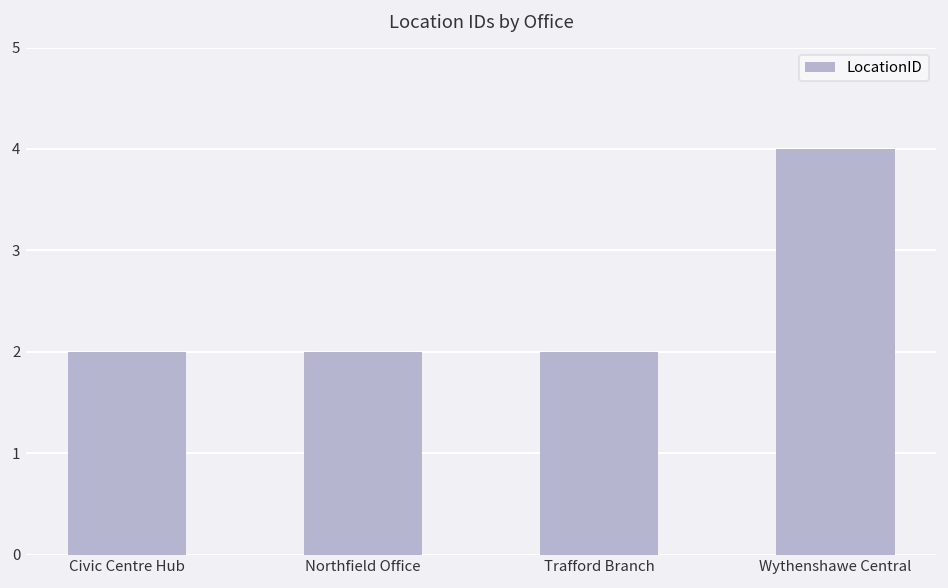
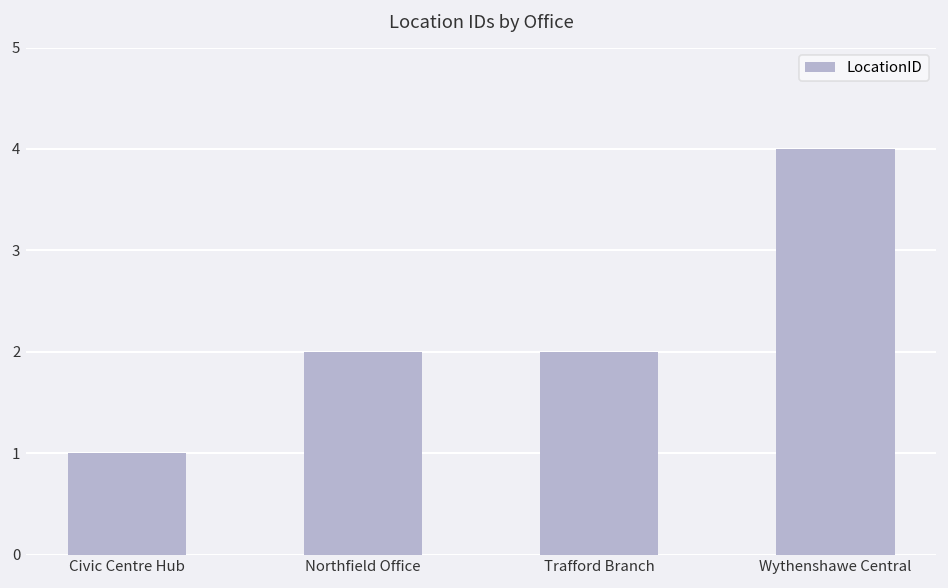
Civic Centre Hub: 2 -> 1
